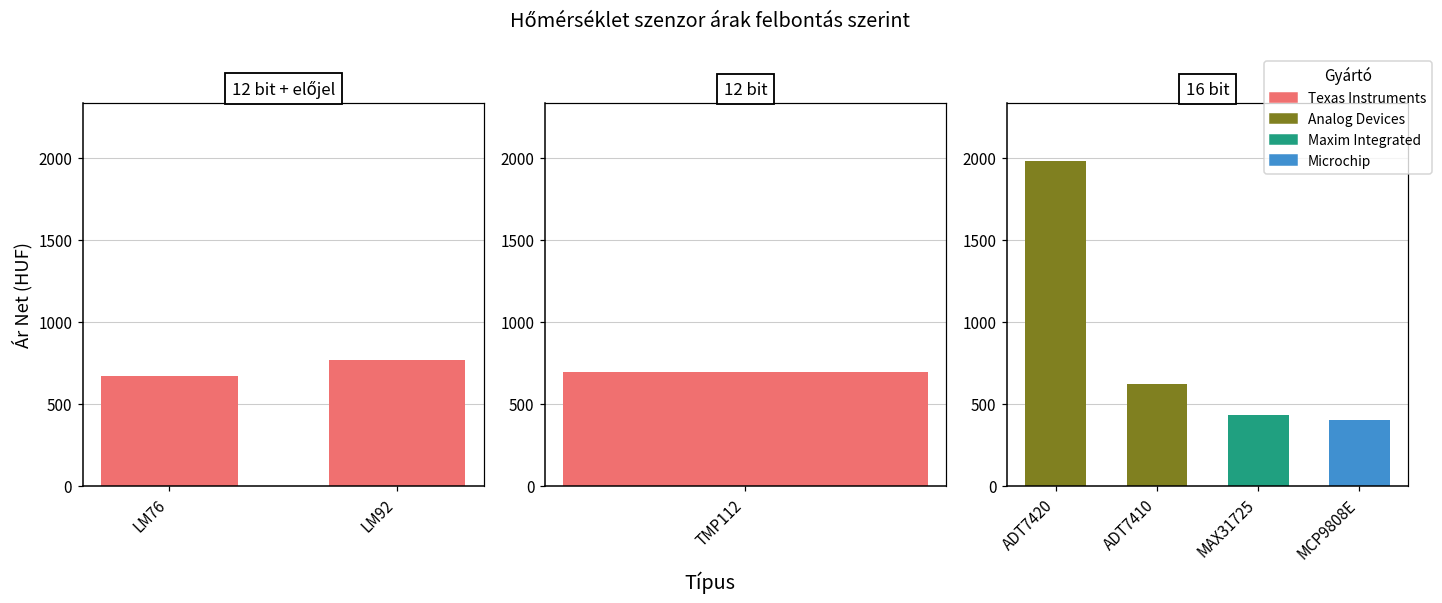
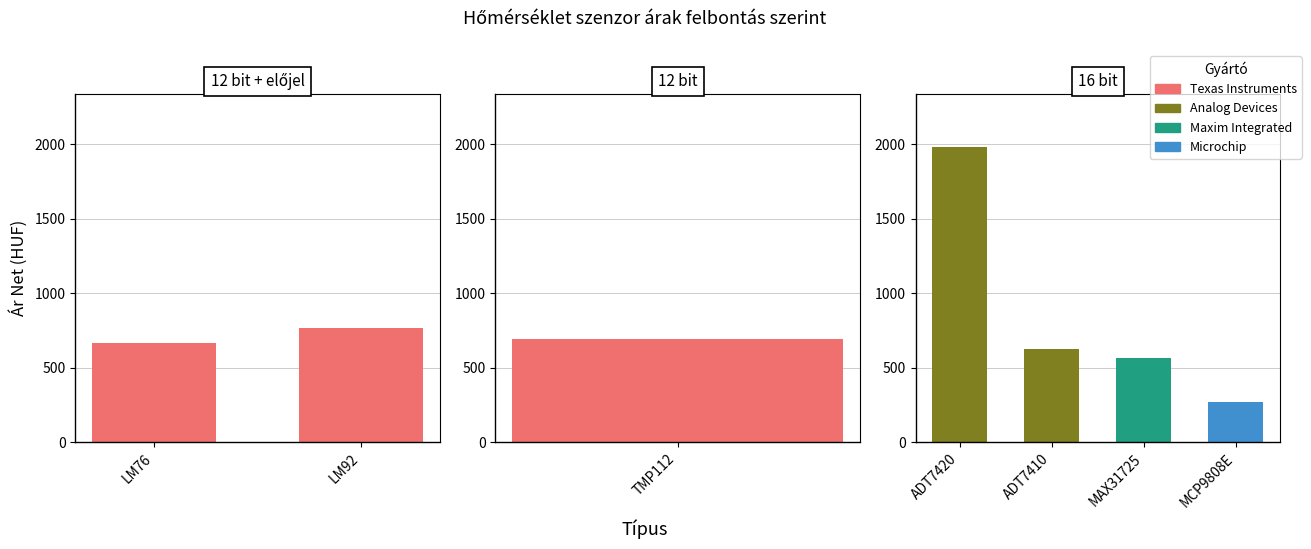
16 bit, MAX31725: 430 -> 570
16 bit, MCP9808E: 400 -> 270
